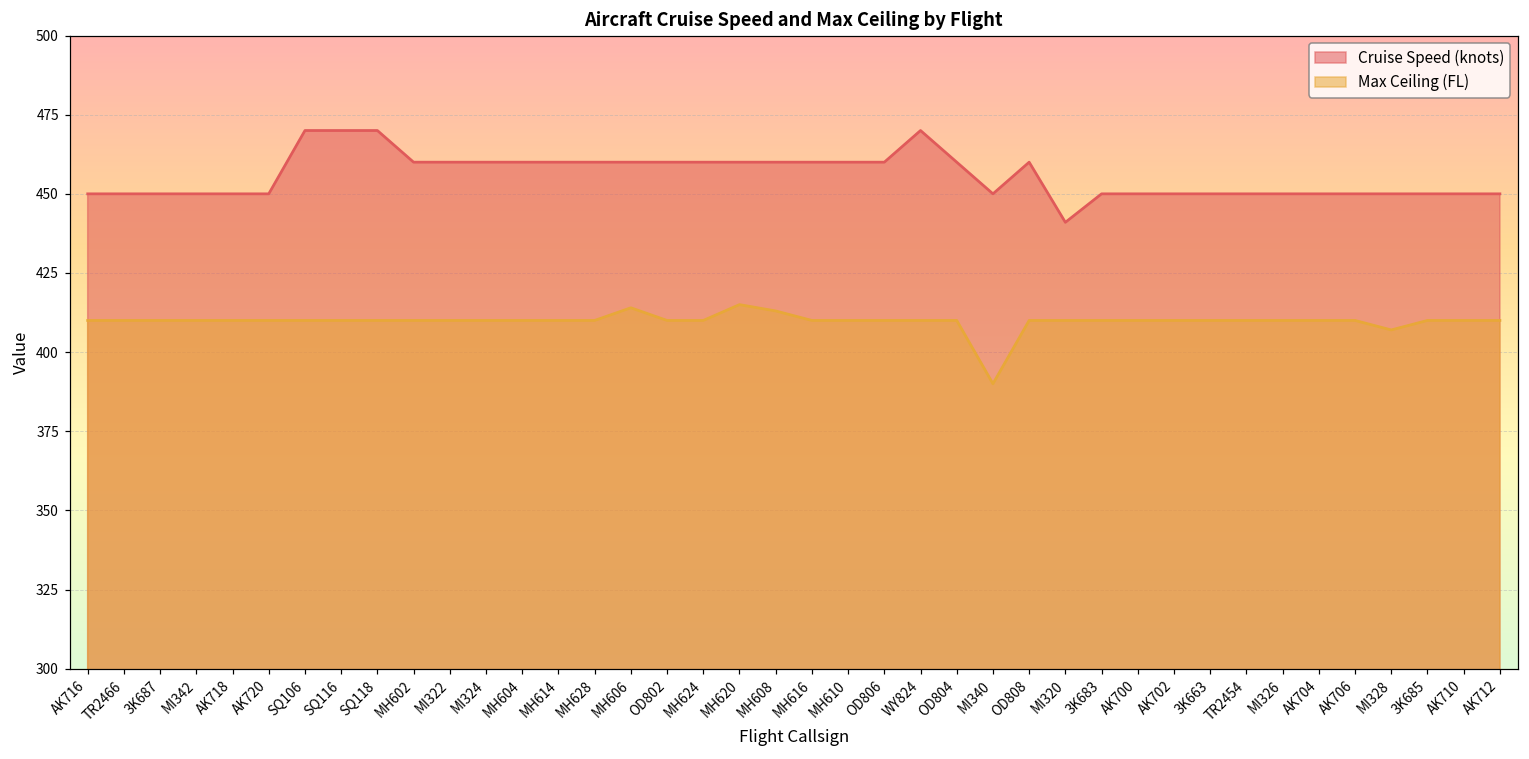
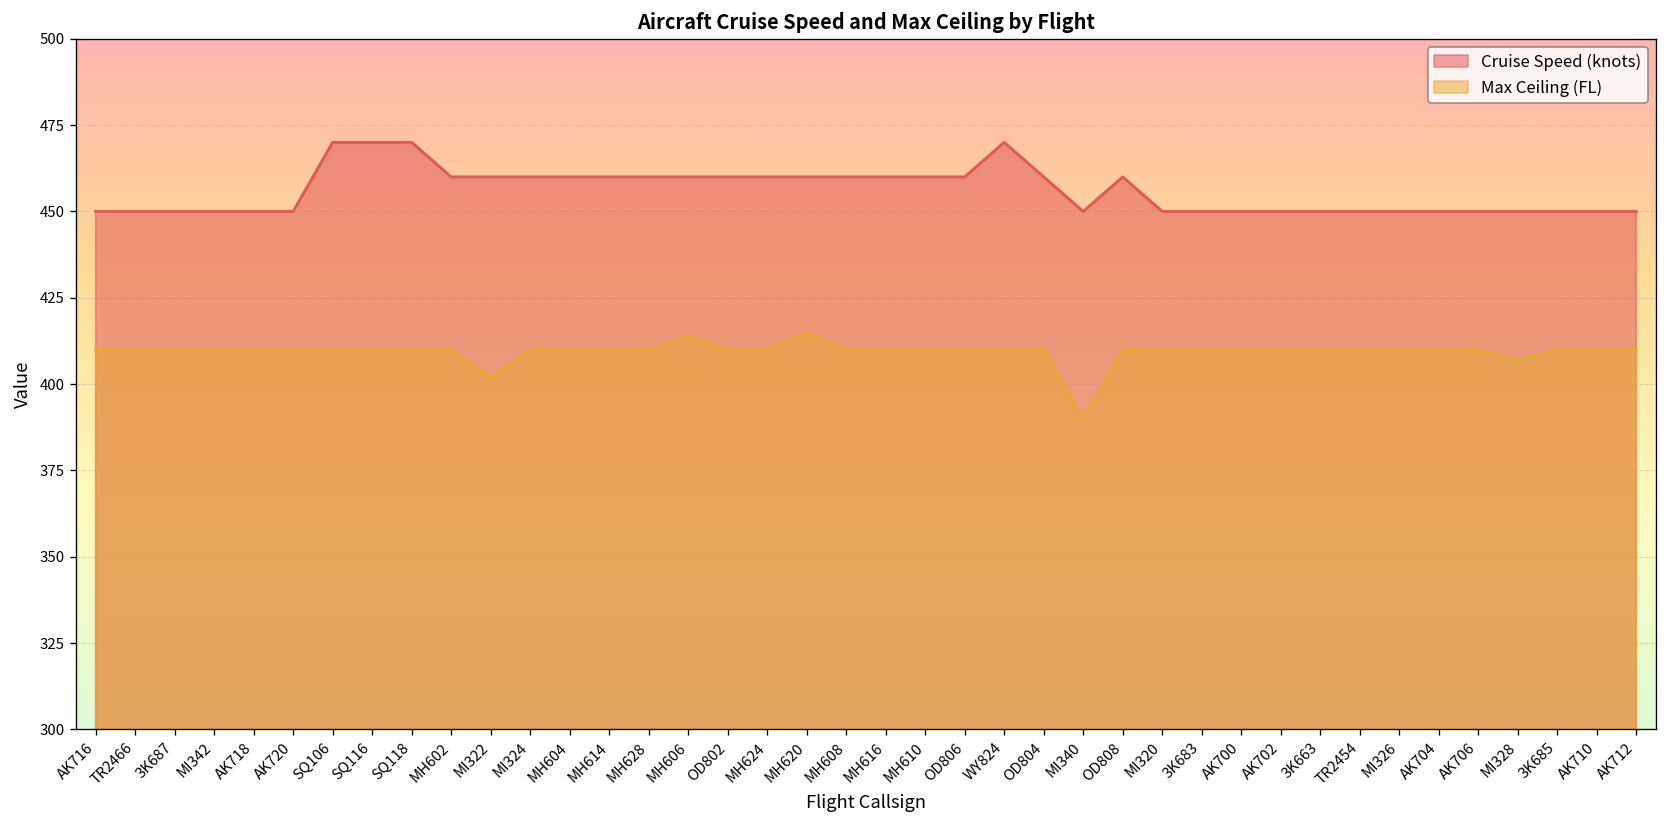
Max Ceiling (FL), MI322: 410 -> 402
Max Ceiling (FL), MH608: 413 -> 410
Cruise Speed (knots), MI320: 441 -> 450
